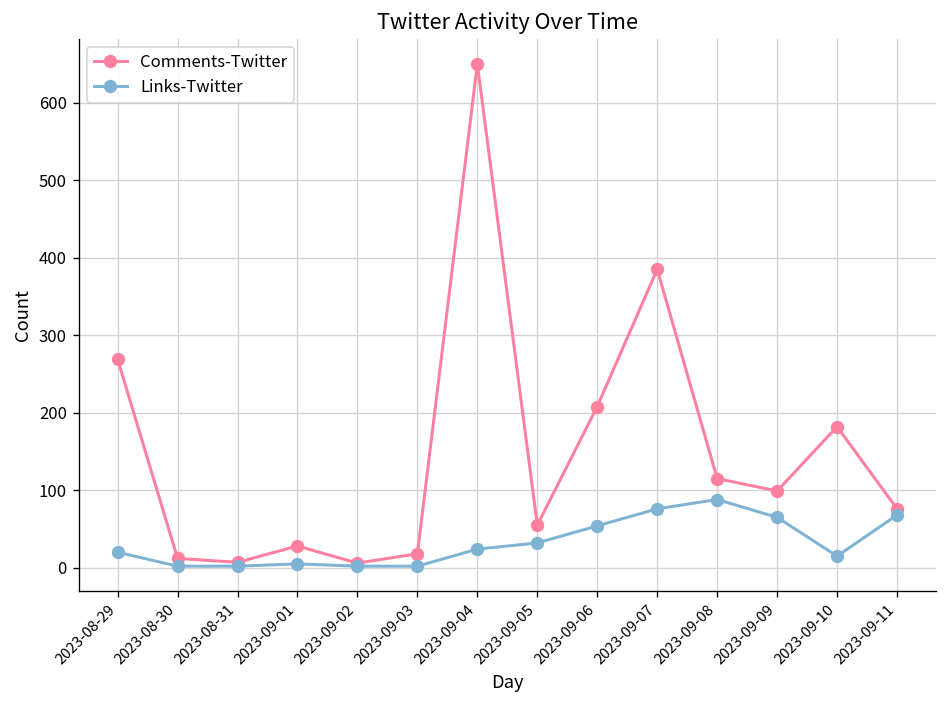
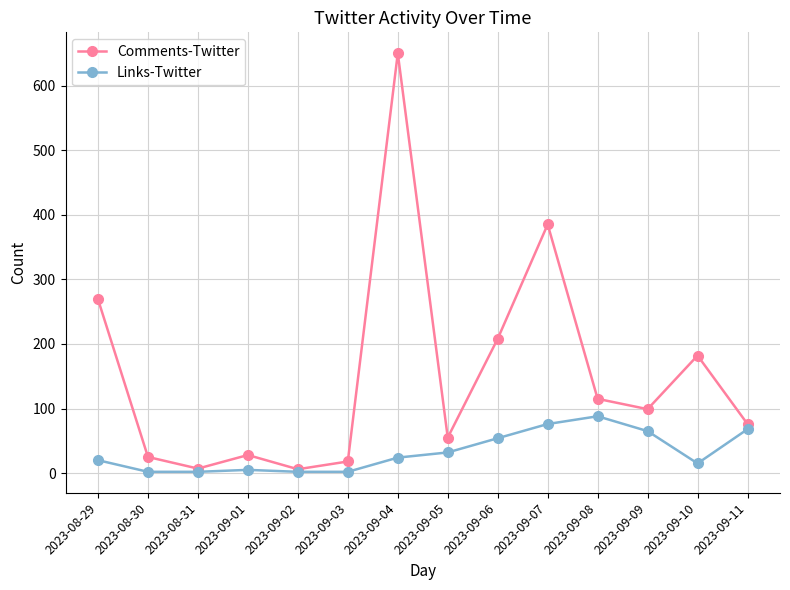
Comments-Twitter, 2023-08-30: 10 -> 30
